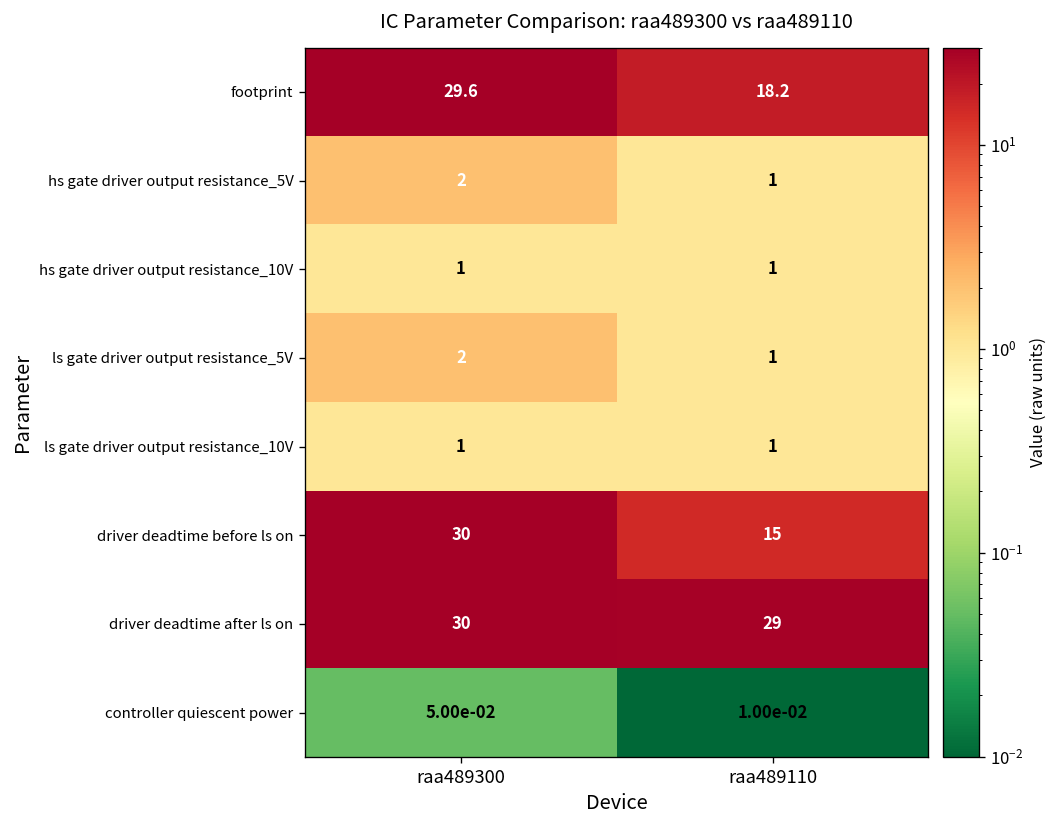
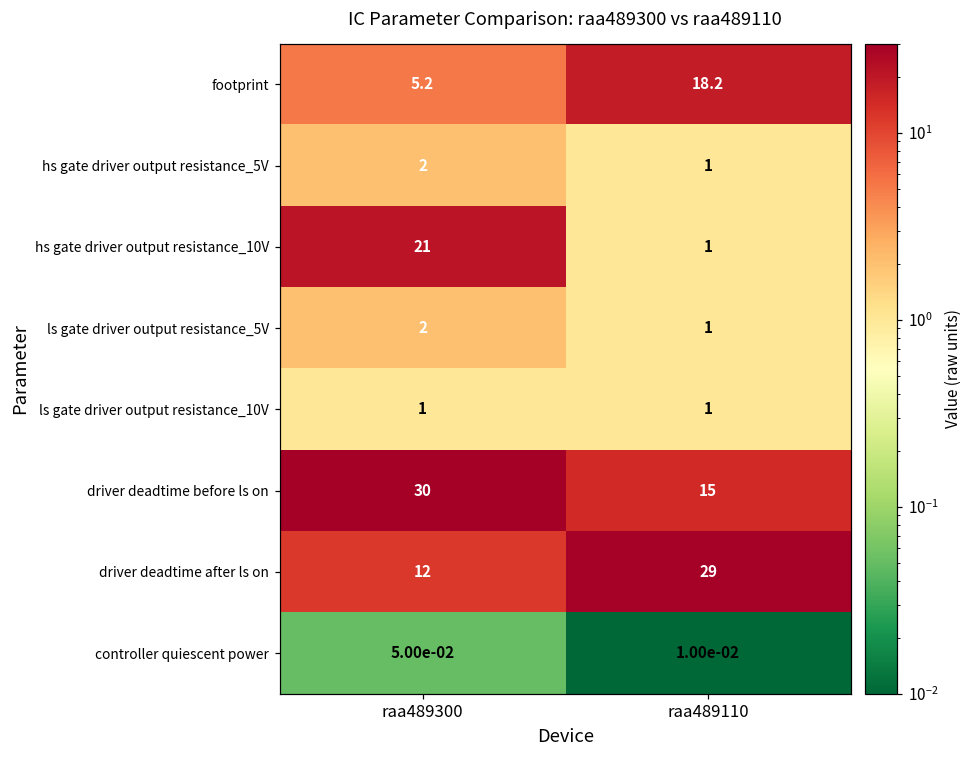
footprint, raa489300: 29.6 -> 5.2
hs gate driver output resistance_10V, raa489300: 1 -> 21
driver deadtime after ls on, raa489300: 30 -> 12
